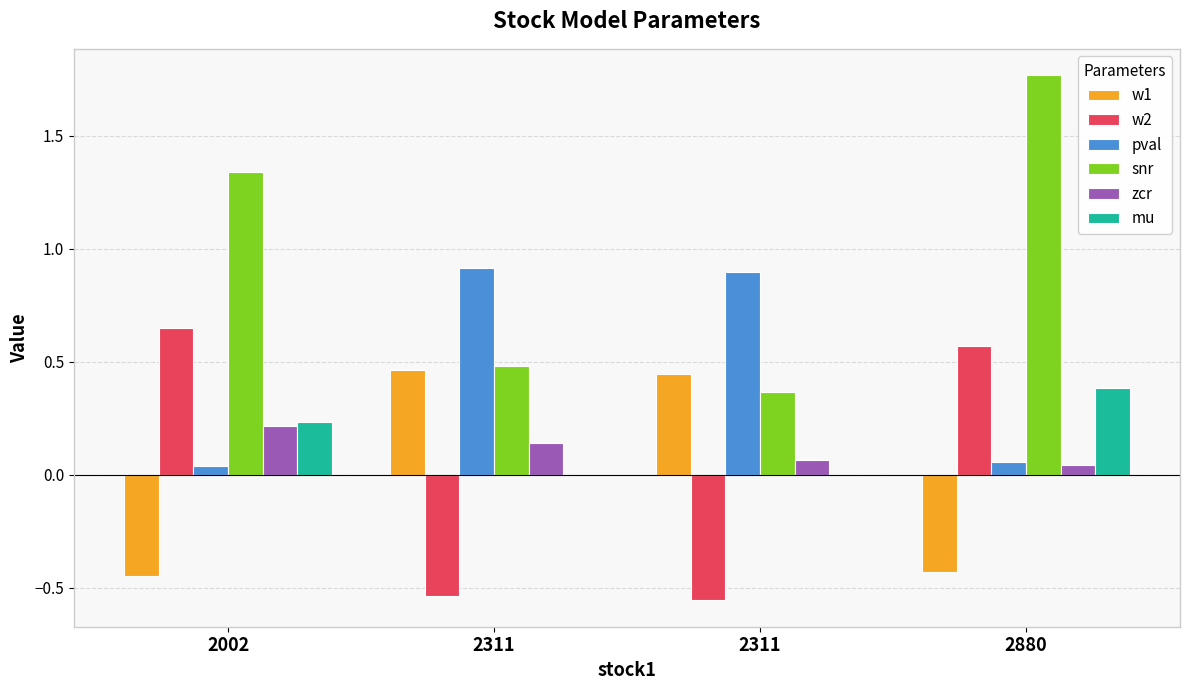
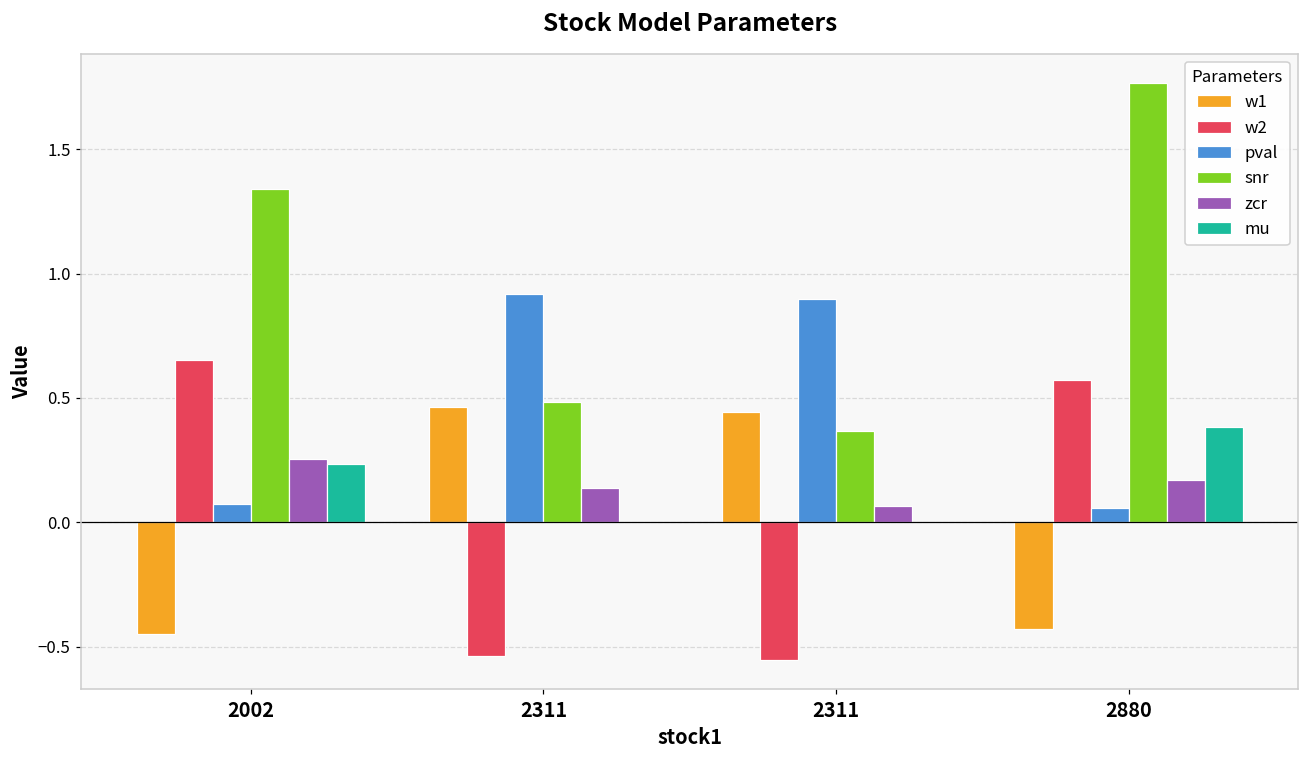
pval, 2002: 0.04 -> 0.08
zcr, 2002: 0.22 -> 0.25
zcr, 2880: 0.04 -> 0.17
